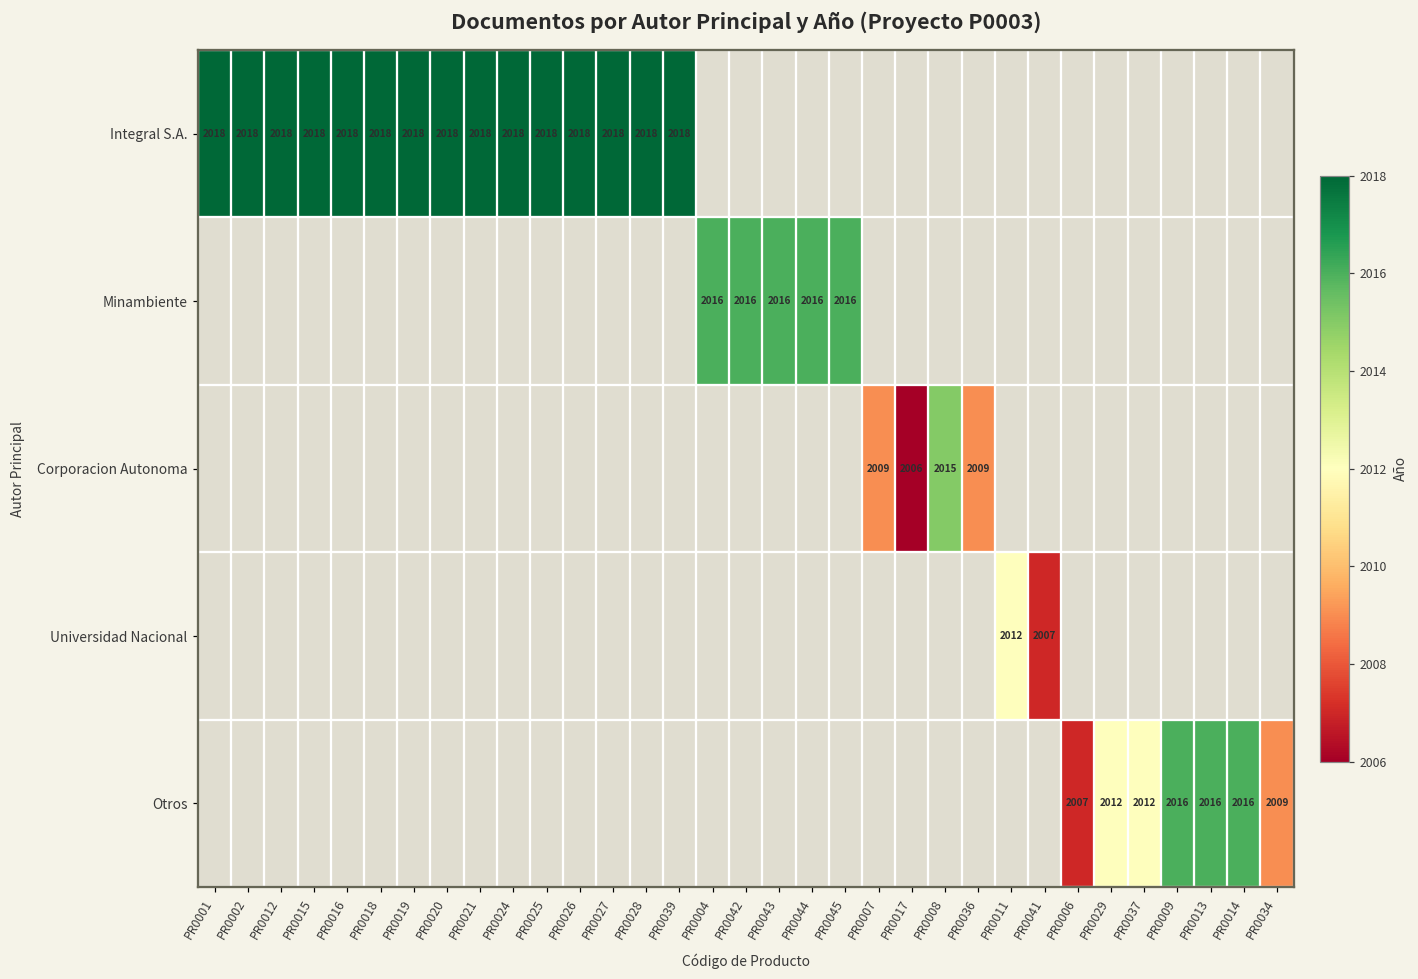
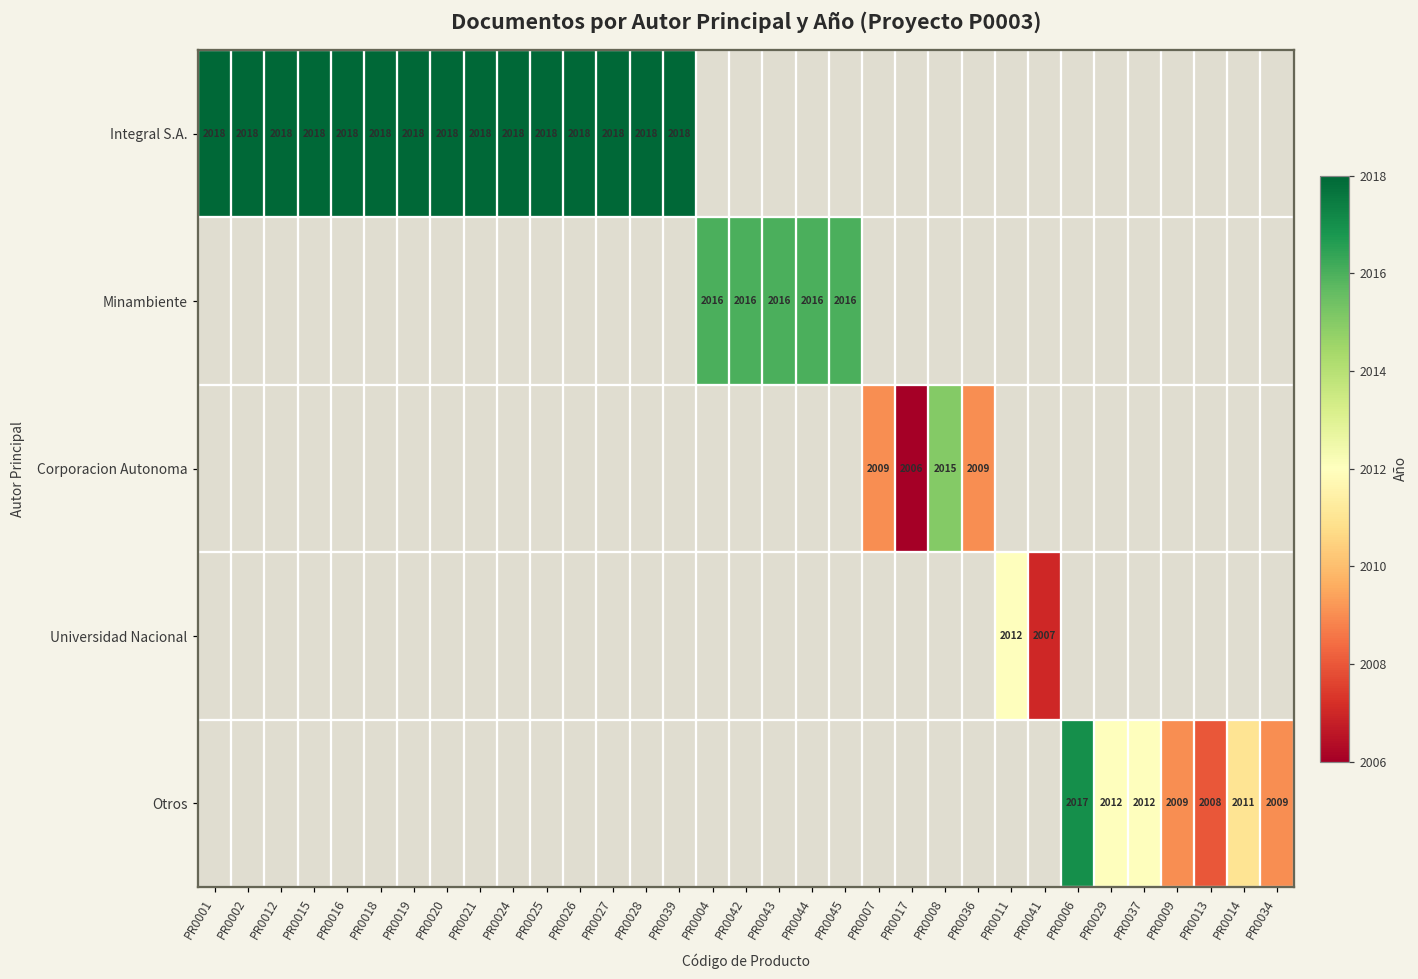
Otros, PR0006: 2007 -> 2017
Otros, PR0009: 2016 -> 2009
Otros, PR0013: 2016 -> 2008
Otros, PR0014: 2016 -> 2011
